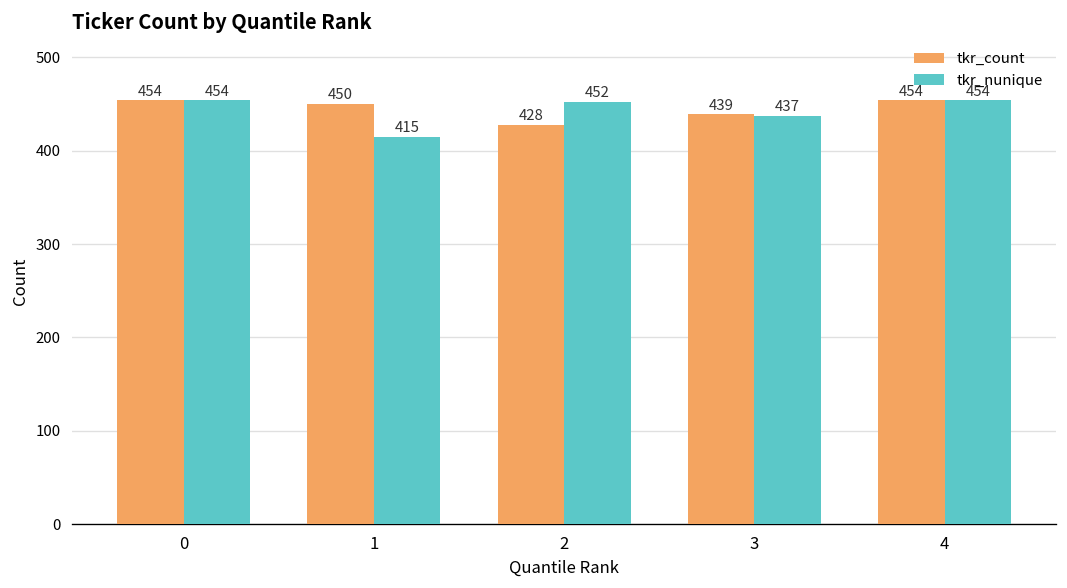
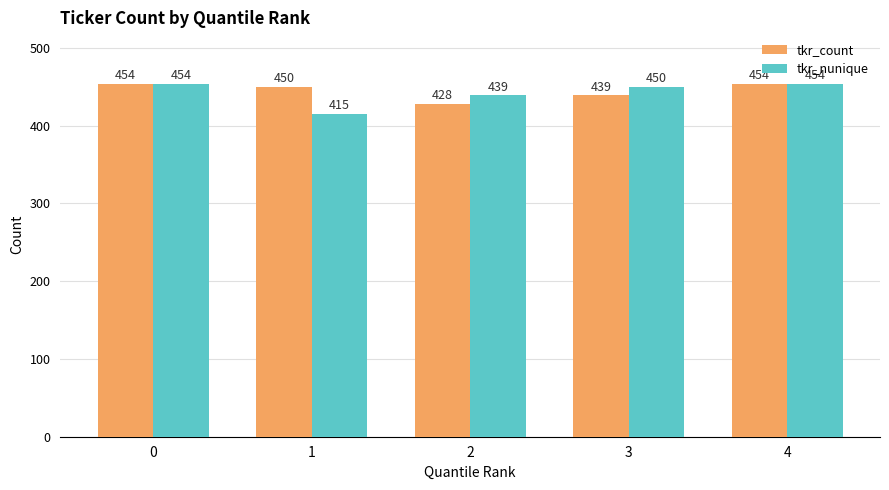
tkr_nunique, 2: 452 -> 439
tkr_nunique, 3: 437 -> 450
